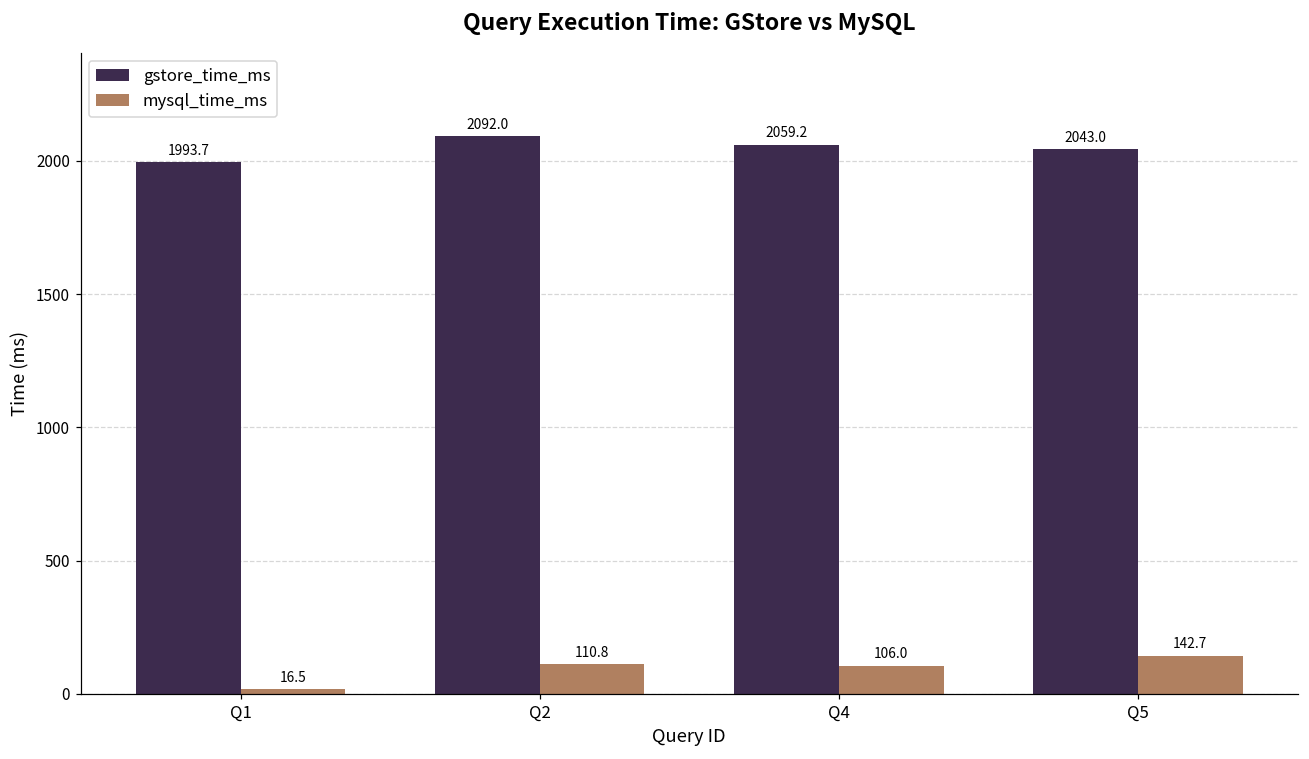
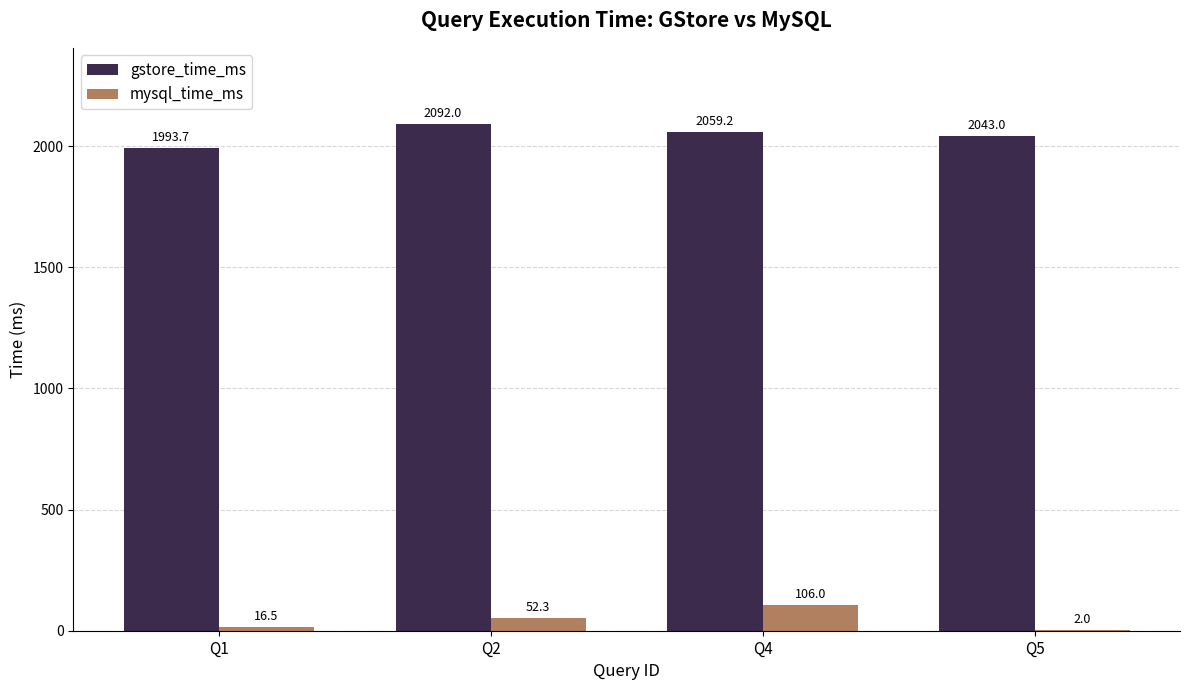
mysql_time_ms, Q2: 110.8 -> 52.3
mysql_time_ms, Q5: 142.7 -> 2.0
